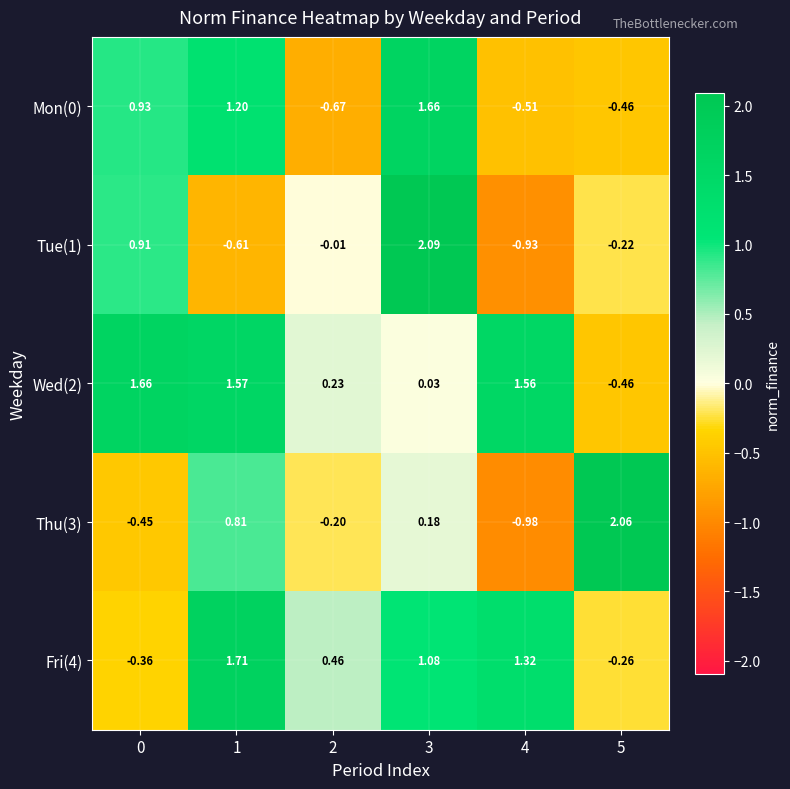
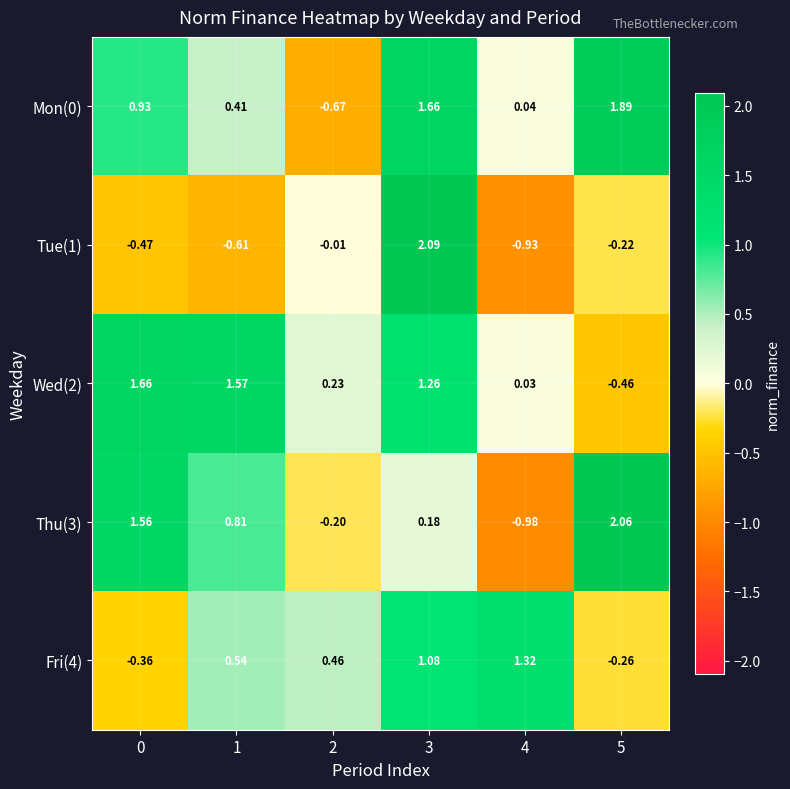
Mon(0), 1: 1.20 -> 0.41
Mon(0), 4: -0.51 -> 0.04
Mon(0), 5: -0.46 -> 1.89
Tue(1), 0: 0.91 -> -0.47
Wed(2), 3: 0.03 -> 1.26
Wed(2), 4: 1.56 -> 0.03
Thu(3), 0: -0.45 -> 1.56
Fri(4), 1: 1.71 -> 0.54
